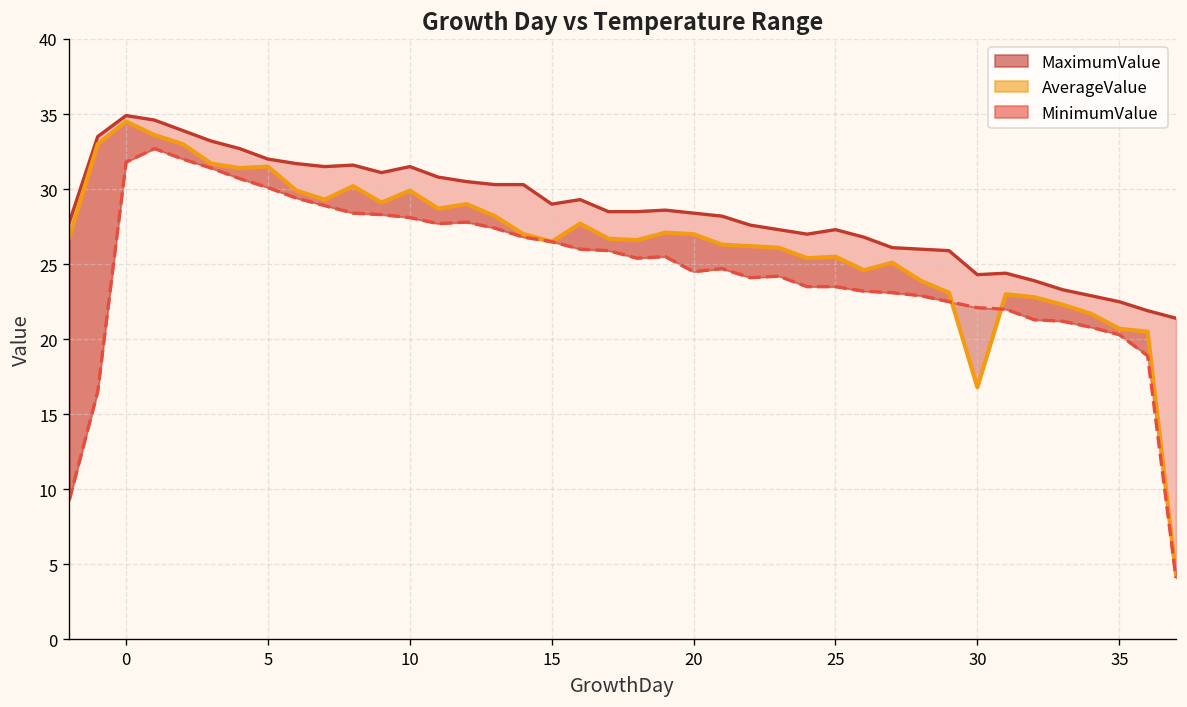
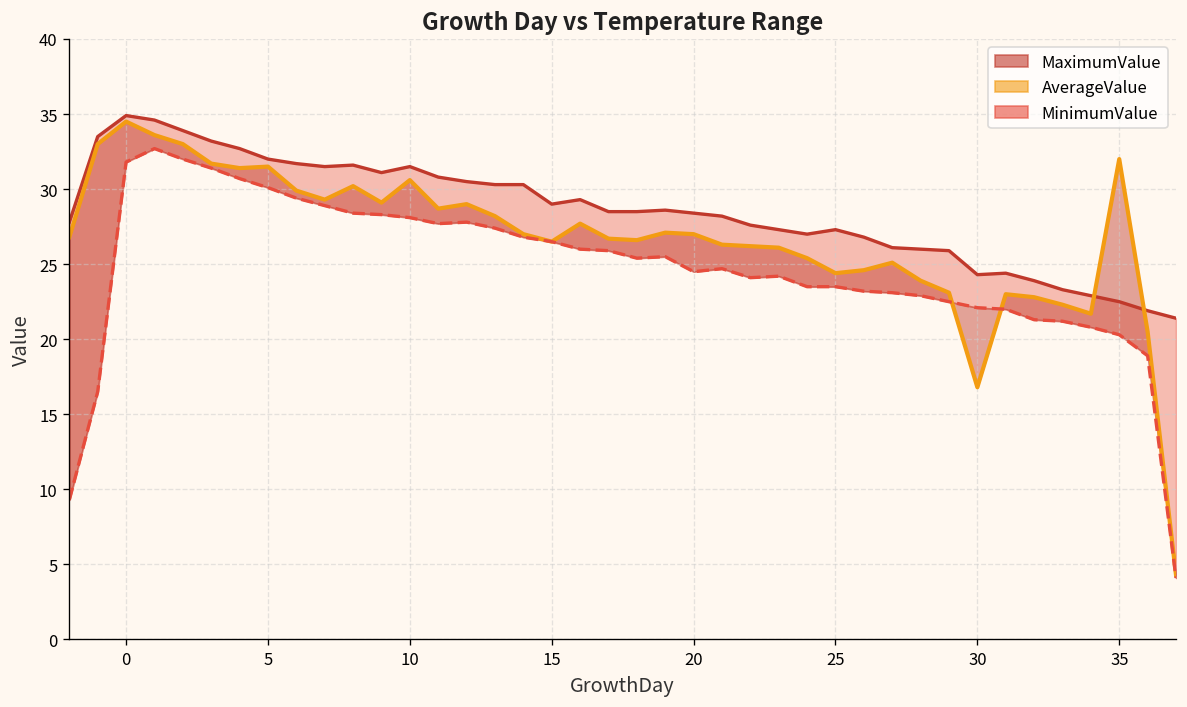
AverageValue, 10: 29.9 -> 30.6
AverageValue, 25: 25.5 -> 24.4
AverageValue, 35: 20.7 -> 32.0
